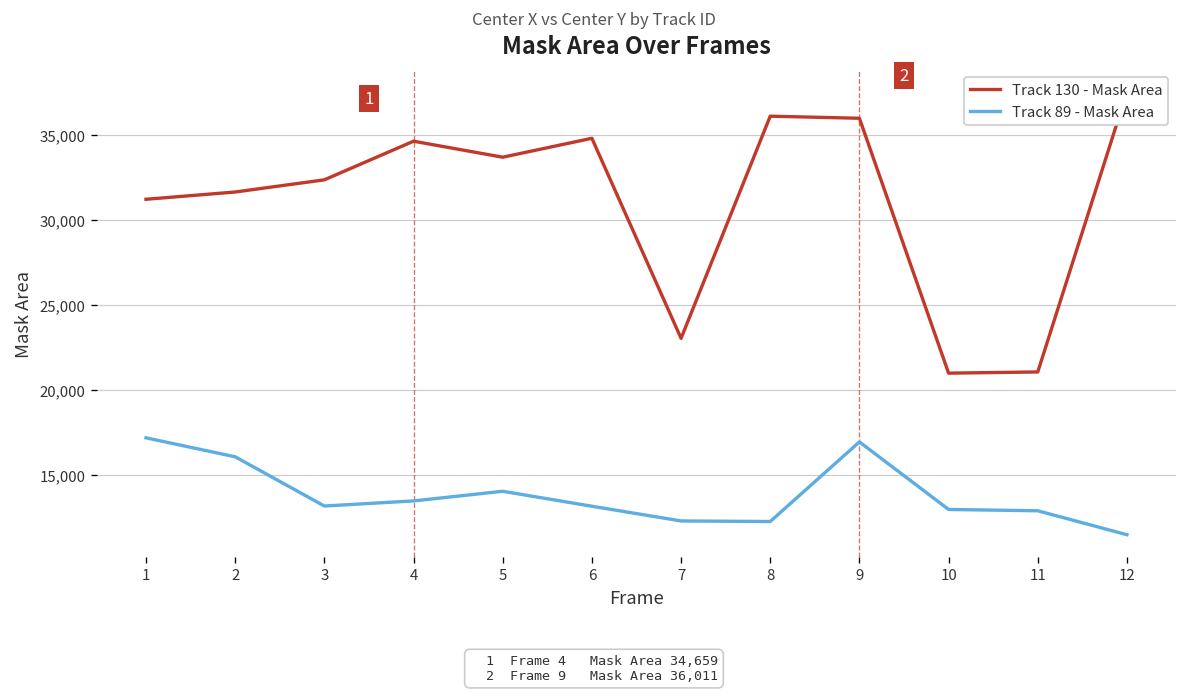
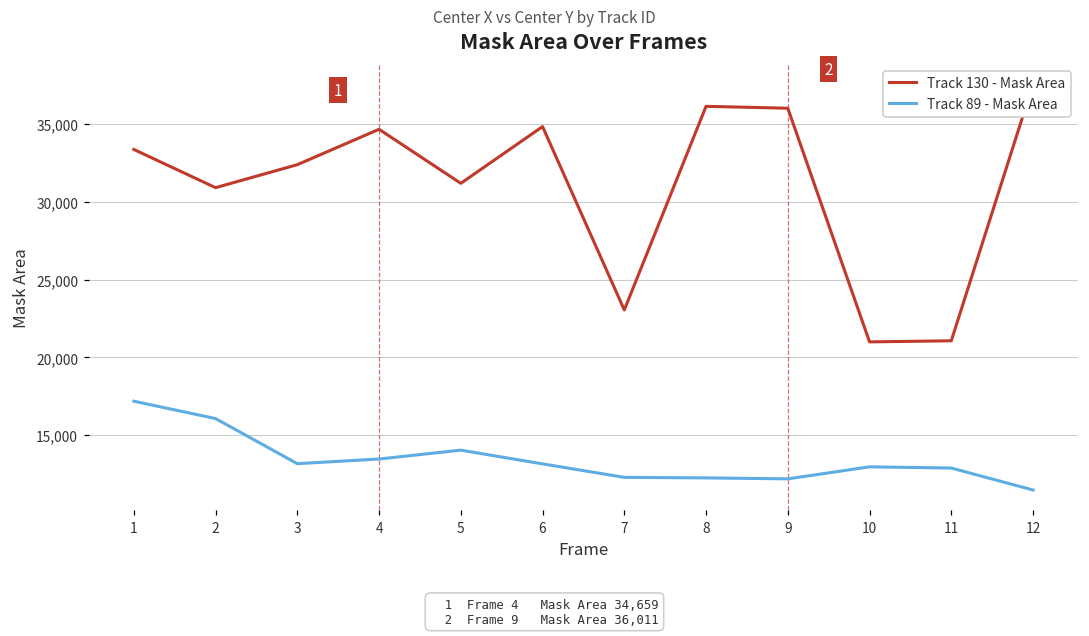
Track 130 - Mask Area, 1: 31,200 -> 33,400
Track 130 - Mask Area, 2: 31,700 -> 30,900
Track 130 - Mask Area, 5: 33,700 -> 31,200
Track 89 - Mask Area, 9: 16,900 -> 12,200
